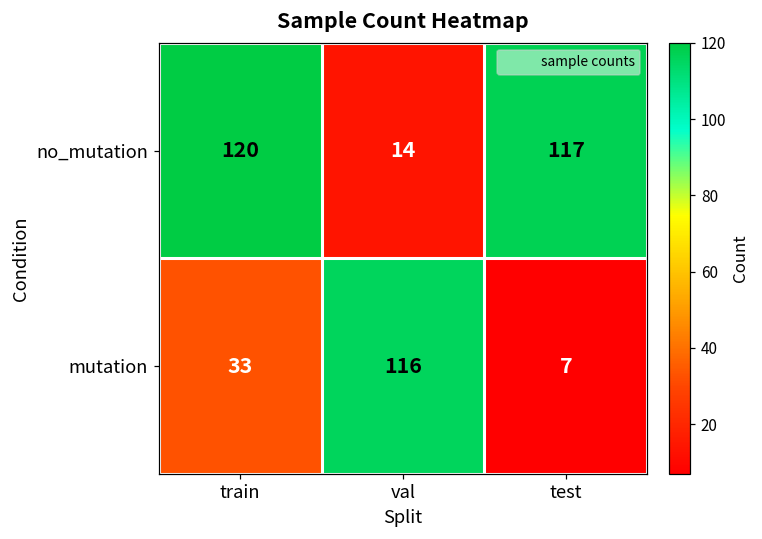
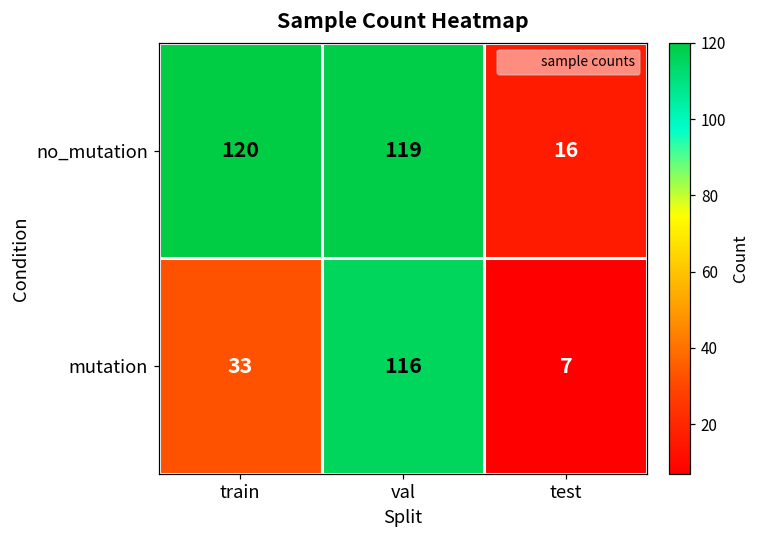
no_mutation, val: 14 -> 119
no_mutation, test: 117 -> 16
